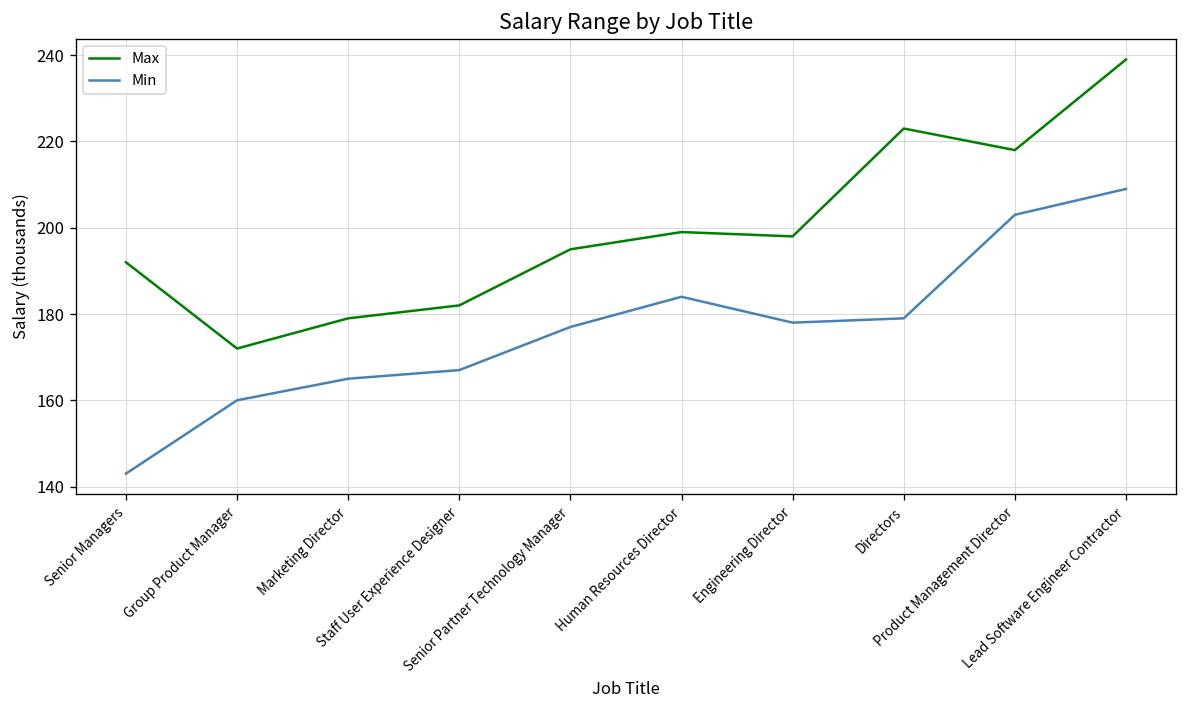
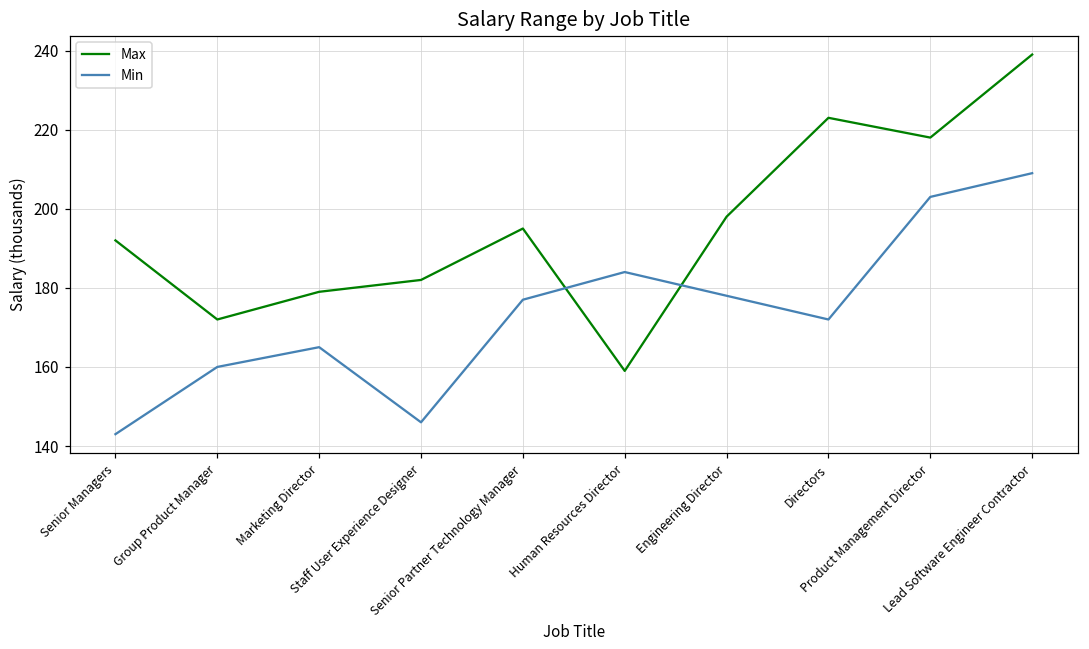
Min, Staff User Experience Designer: 167 -> 146
Max, Human Resources Director: 199 -> 159
Min, Directors: 179 -> 172
